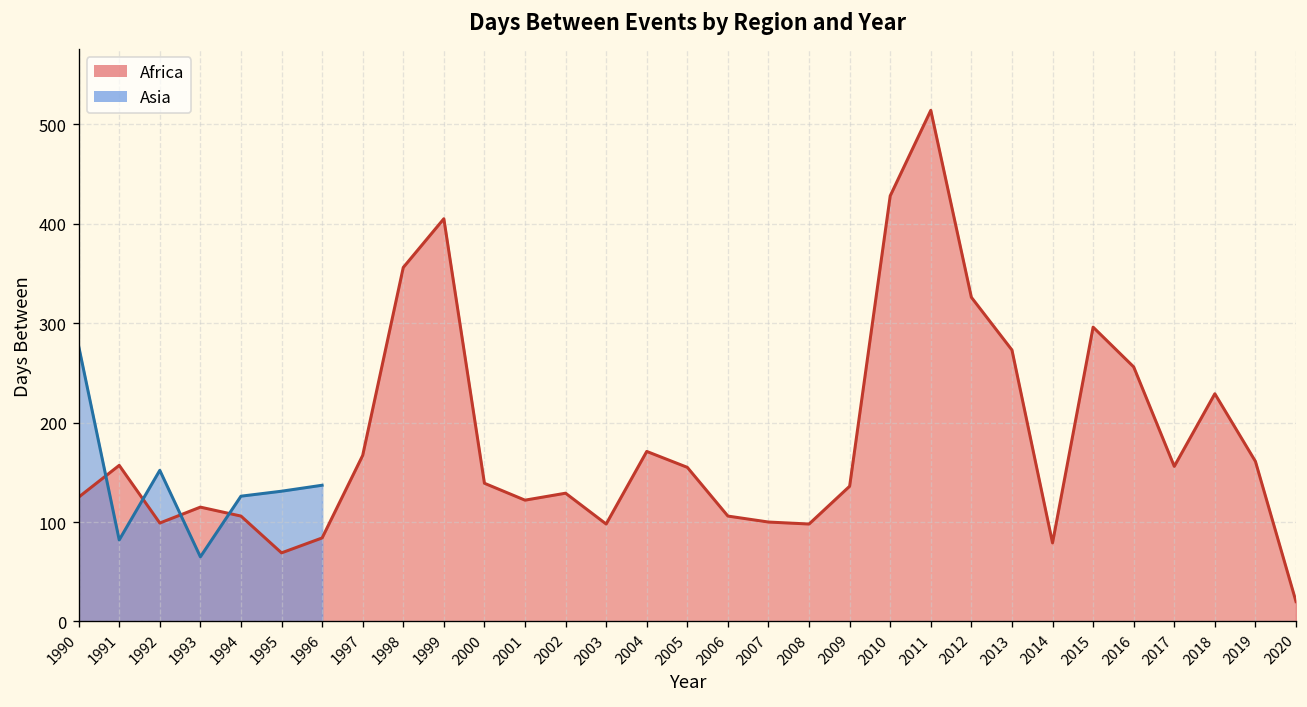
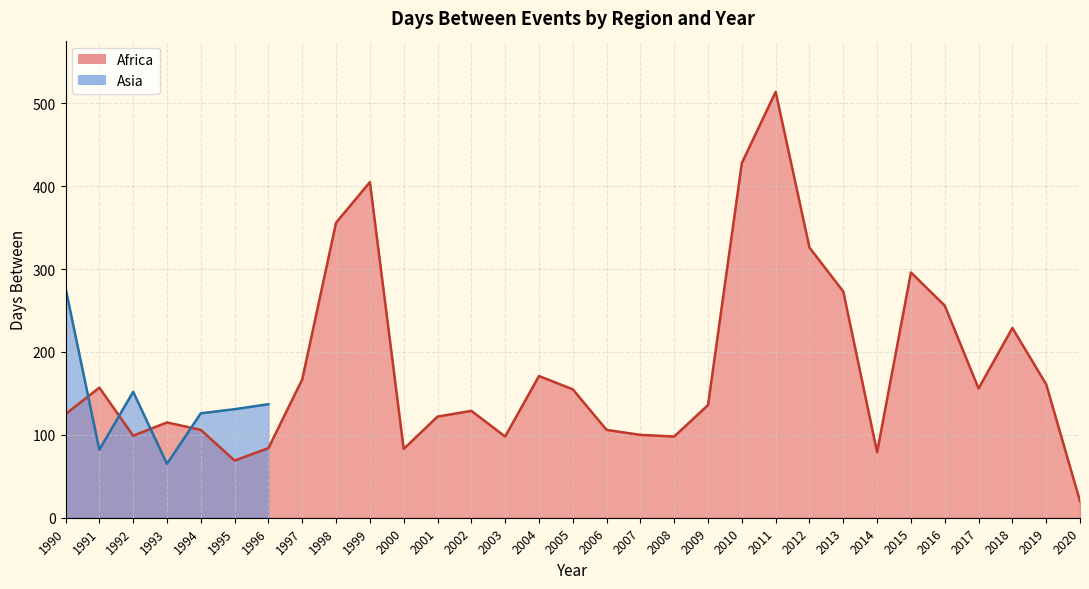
Africa, 2000: 140 -> 80
